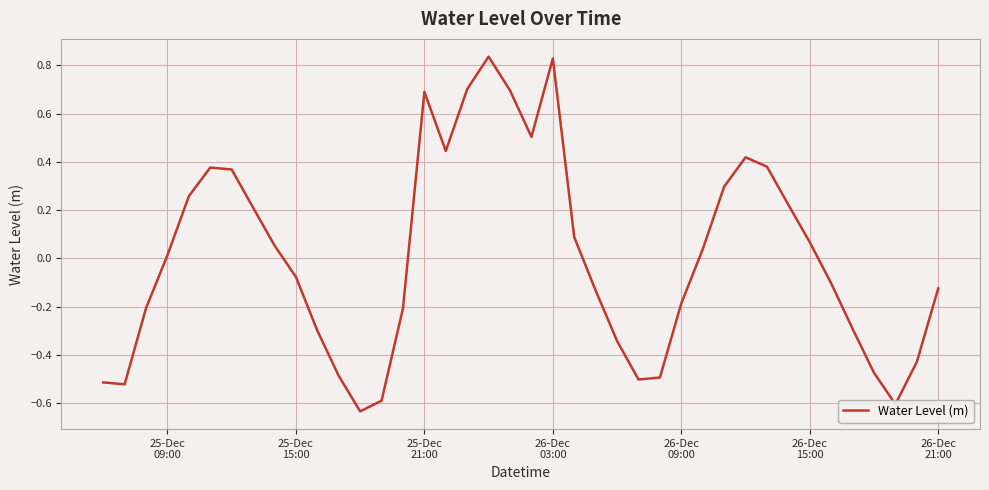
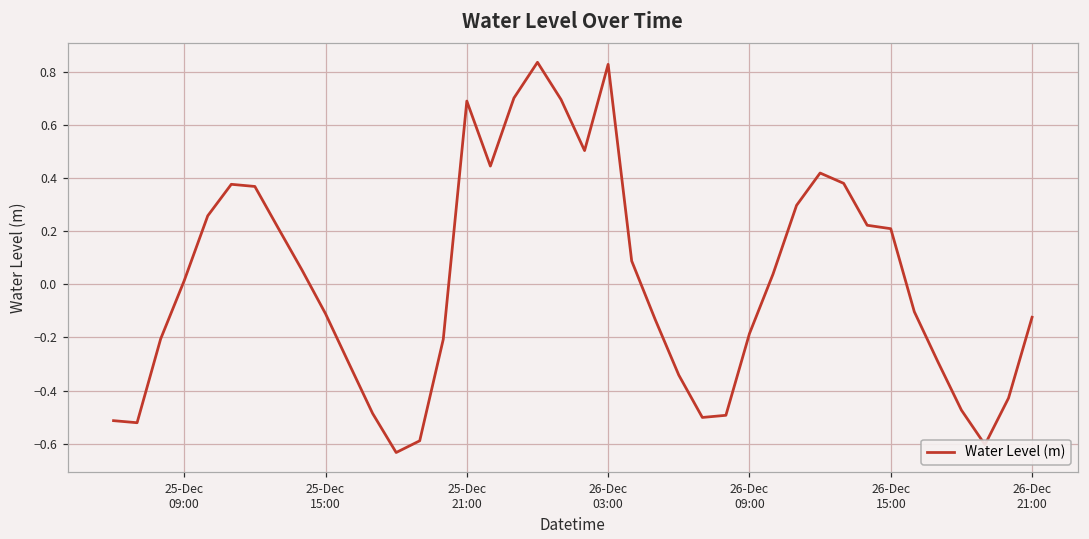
25-Dec 15:00: -0.08 -> -0.11
26-Dec 15:00: 0.07 -> 0.21
